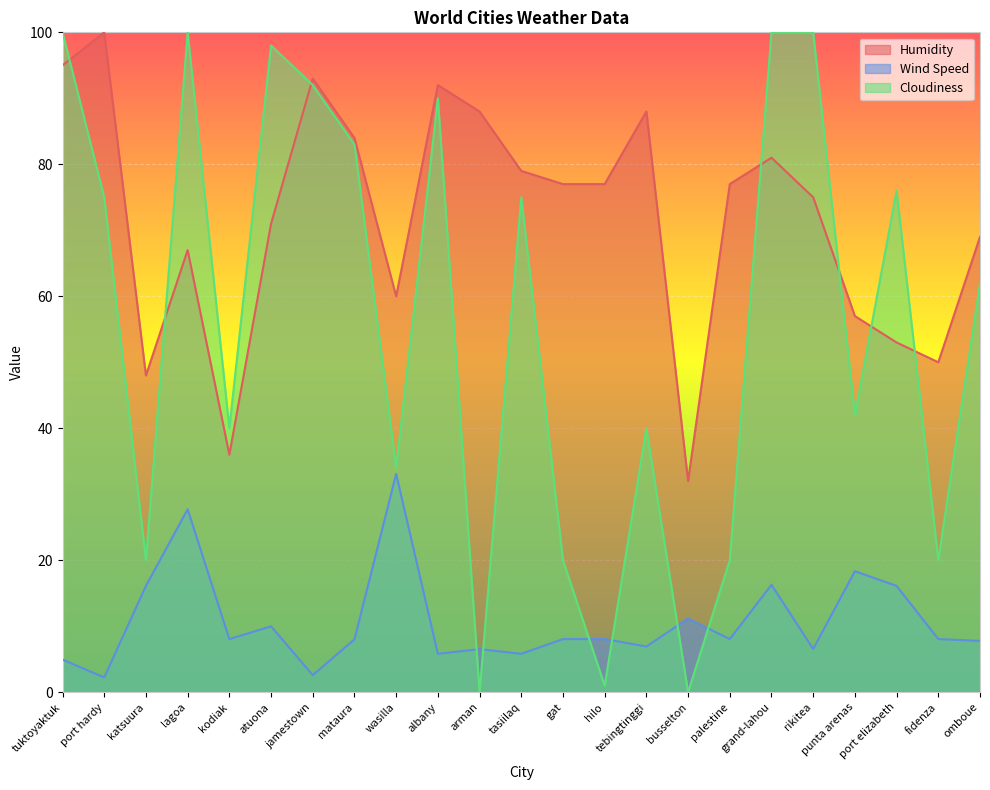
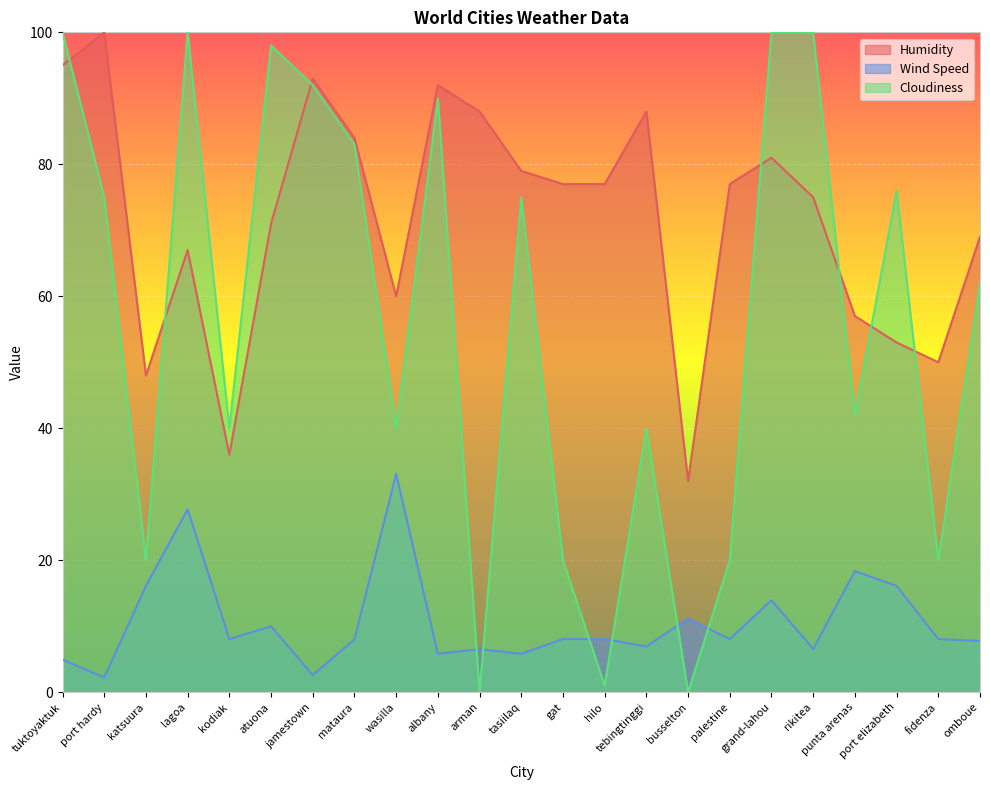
Cloudiness, wasilla: 34 -> 40
Wind Speed, grand-lahou: 16 -> 14
